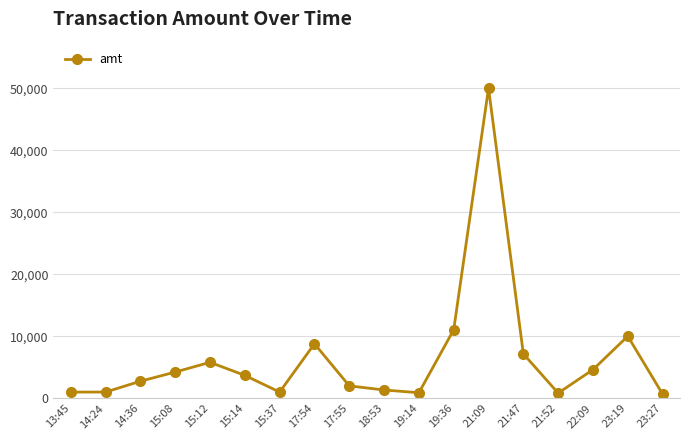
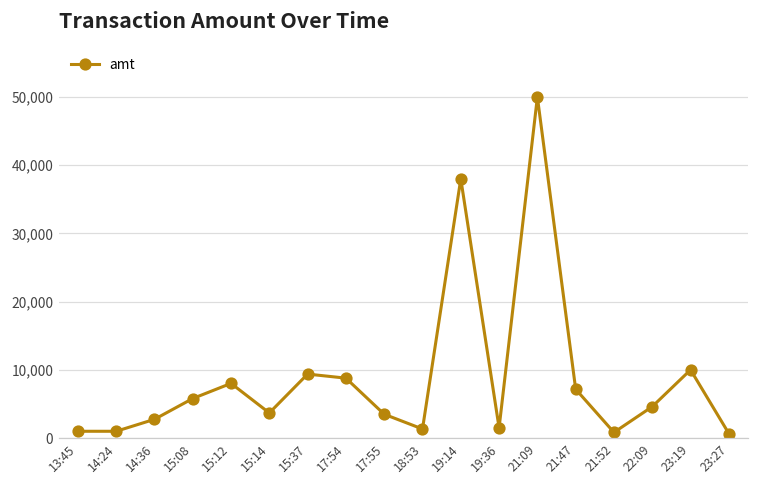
15:08: 4,000 -> 6,000
15:12: 6,000 -> 8,000
15:37: 1,000 -> 9,000
17:55: 2,000 -> 3,000
19:14: 1,000 -> 38,000
19:36: 11,000 -> 2,000
